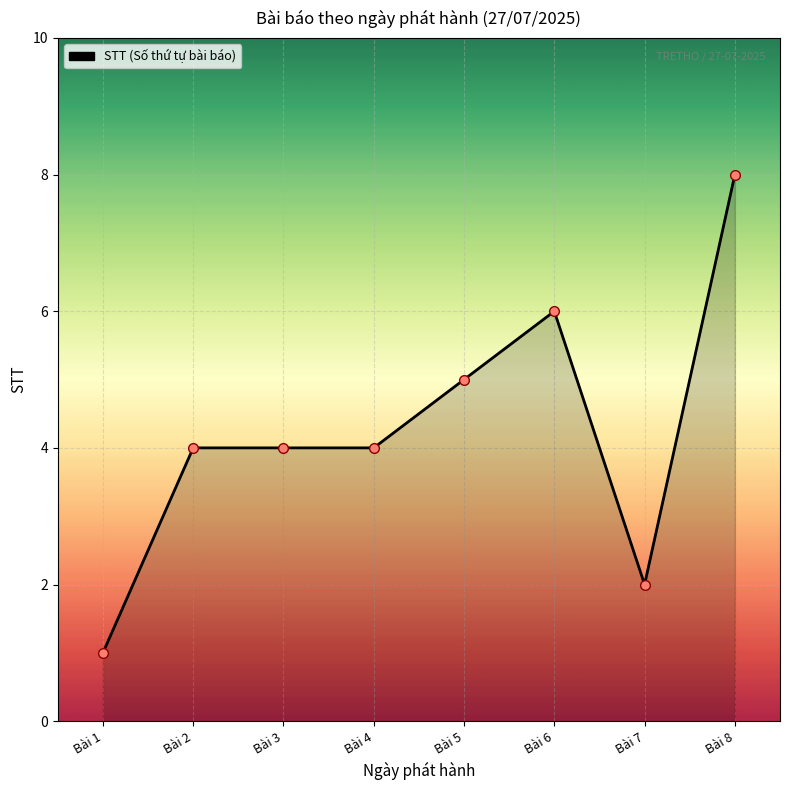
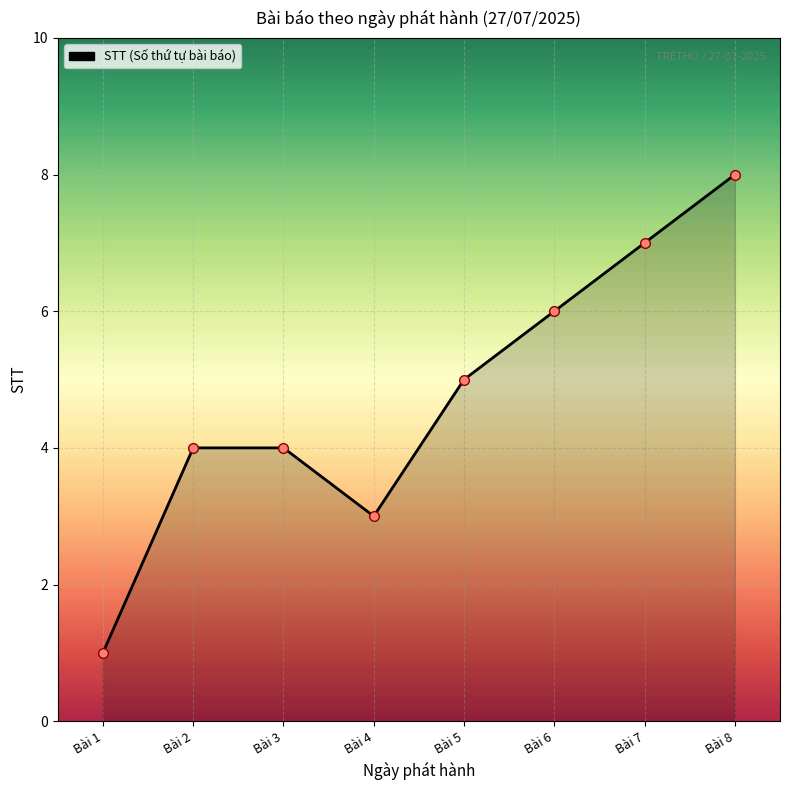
Bài 4: 4 -> 3
Bài 7: 2 -> 7
